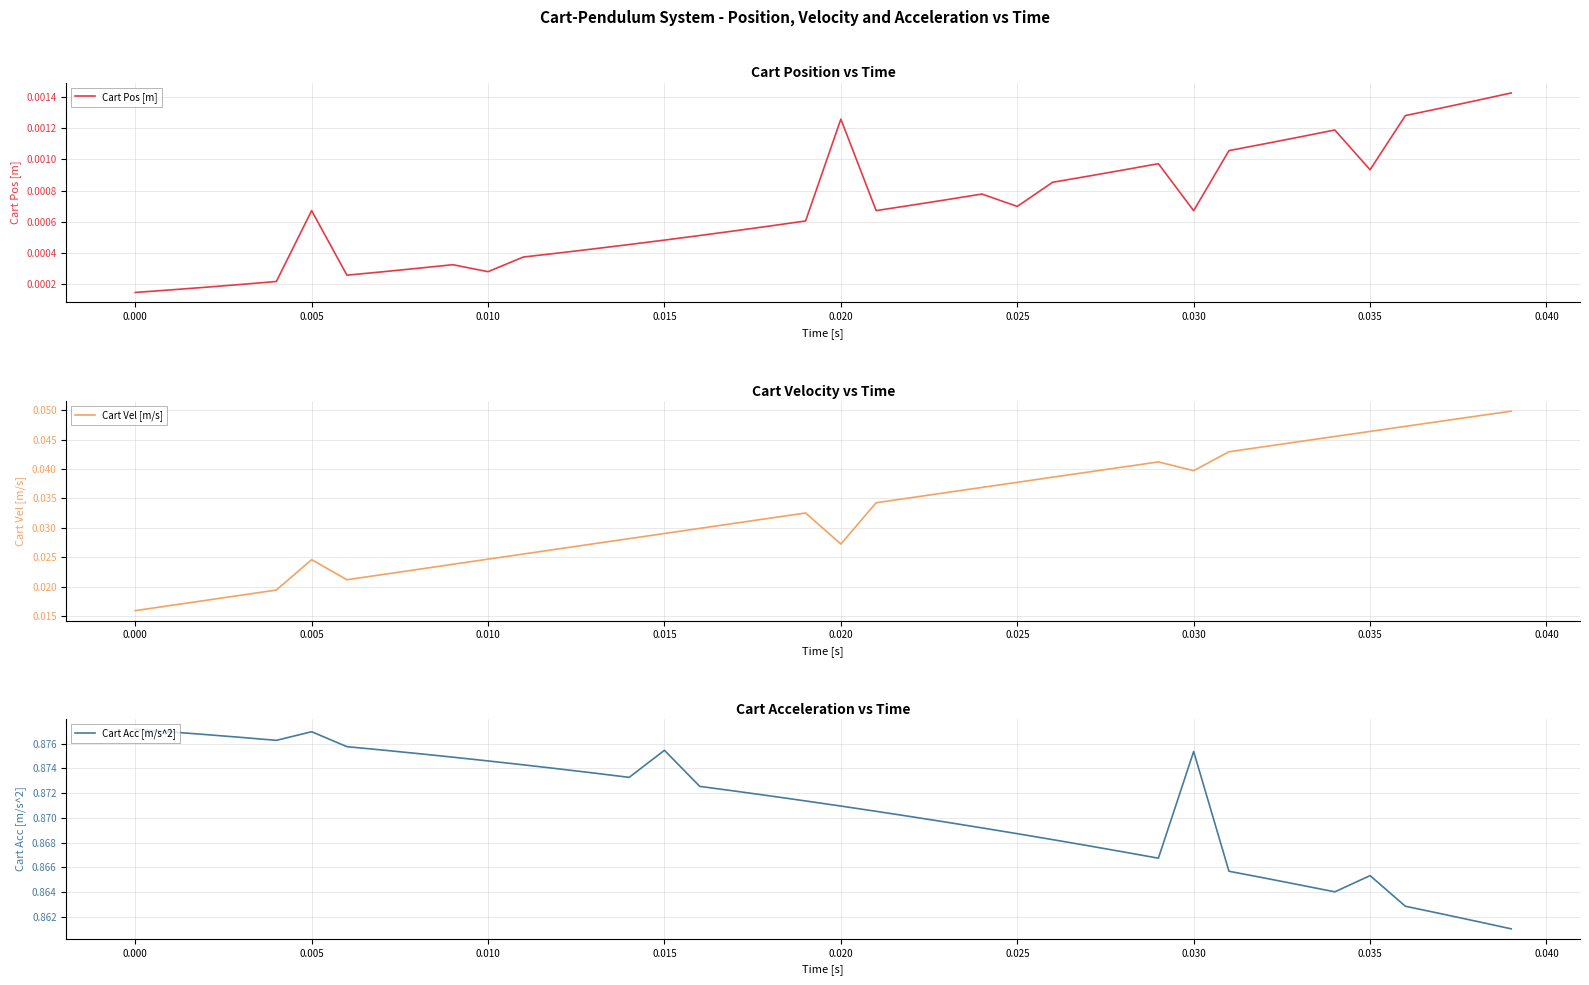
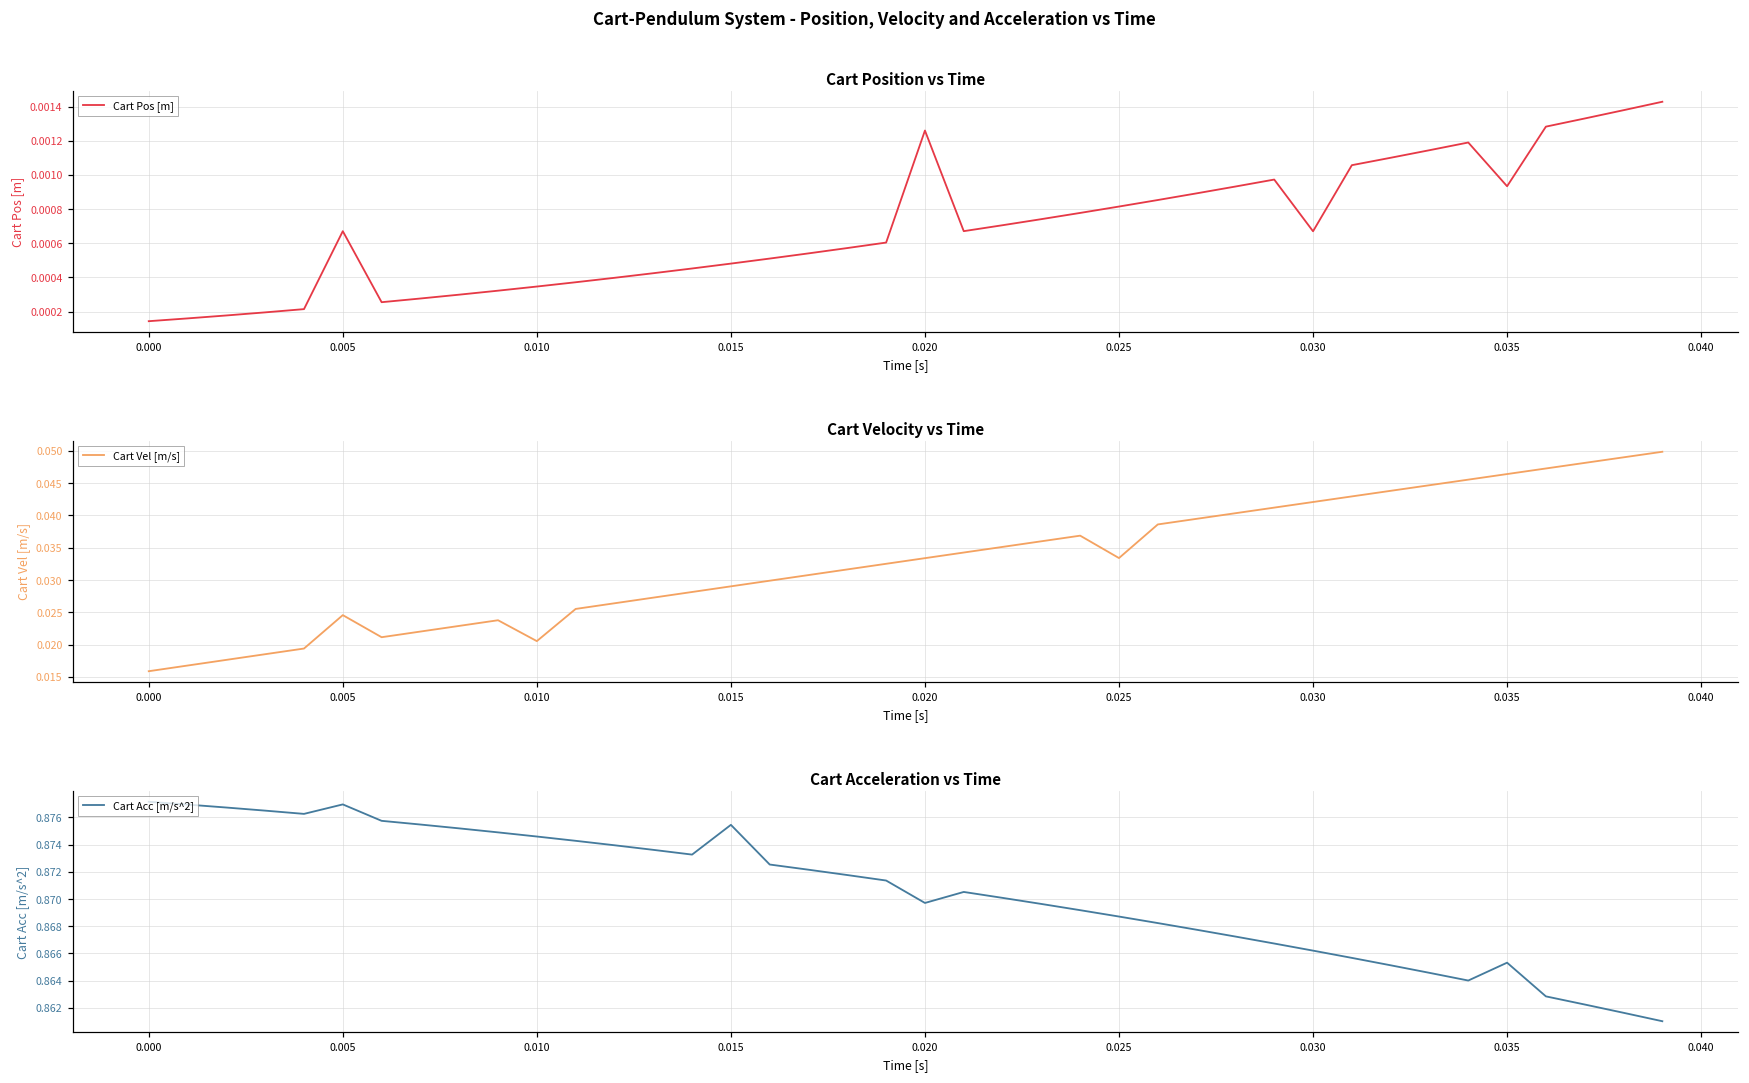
Cart Position vs Time, 0.010: 0.00028 -> 0.00035
Cart Position vs Time, 0.025: 0.00070 -> 0.00081
Cart Velocity vs Time, 0.010: 0.025 -> 0.021
Cart Velocity vs Time, 0.020: 0.027 -> 0.033
Cart Velocity vs Time, 0.025: 0.038 -> 0.033
Cart Velocity vs Time, 0.030: 0.040 -> 0.042
Cart Acceleration vs Time, 0.020: 0.8709 -> 0.8697
Cart Acceleration vs Time, 0.030: 0.8754 -> 0.8662
